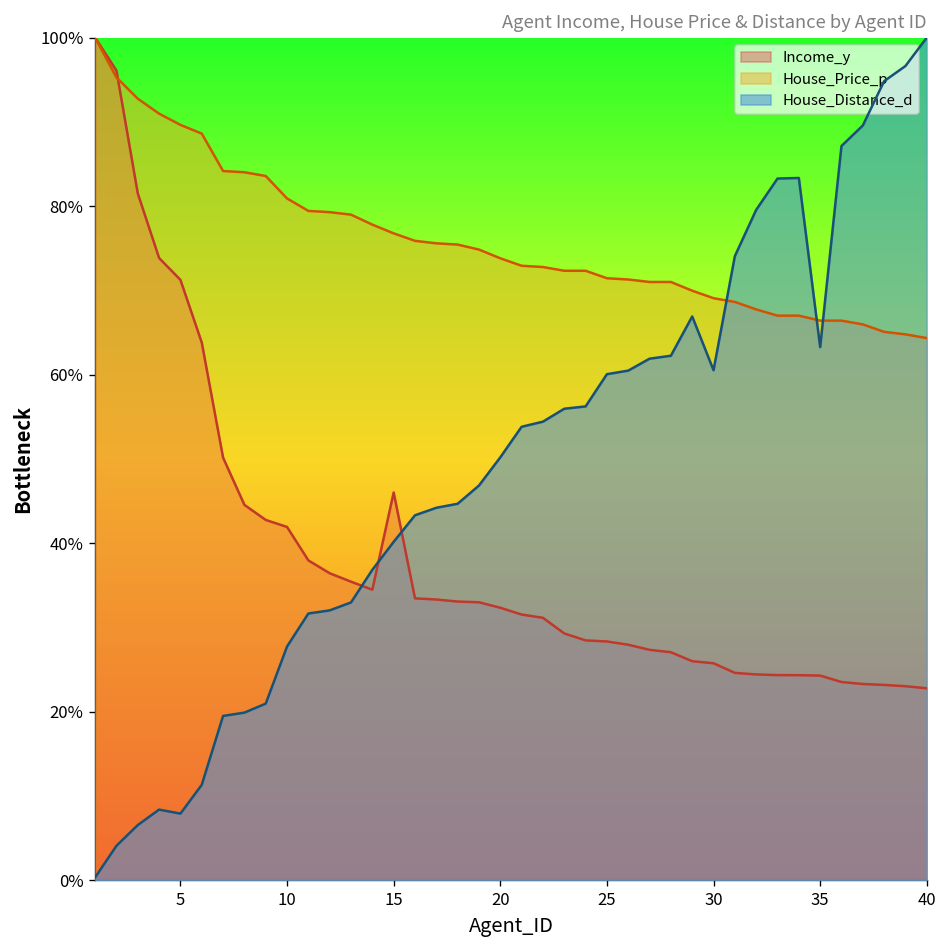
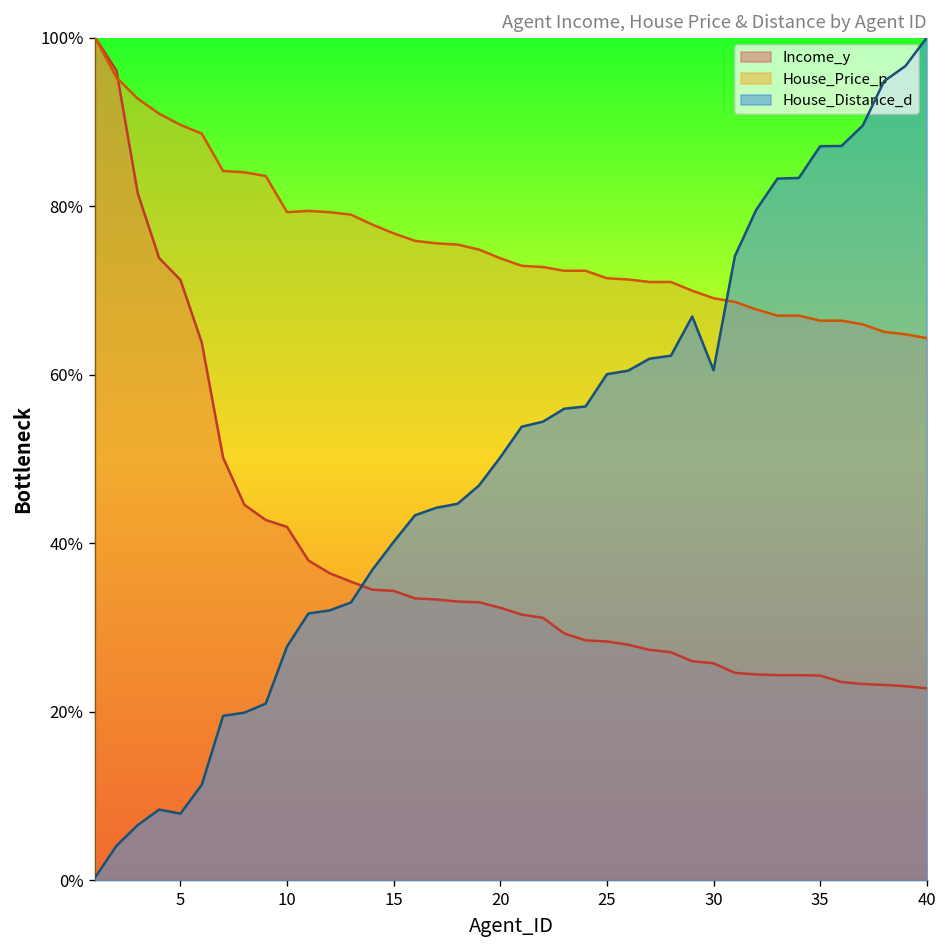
House_Price_p, 10: 81% -> 79%
Income_y, 15: 46% -> 34%
House_Distance_d, 35: 63% -> 87%
